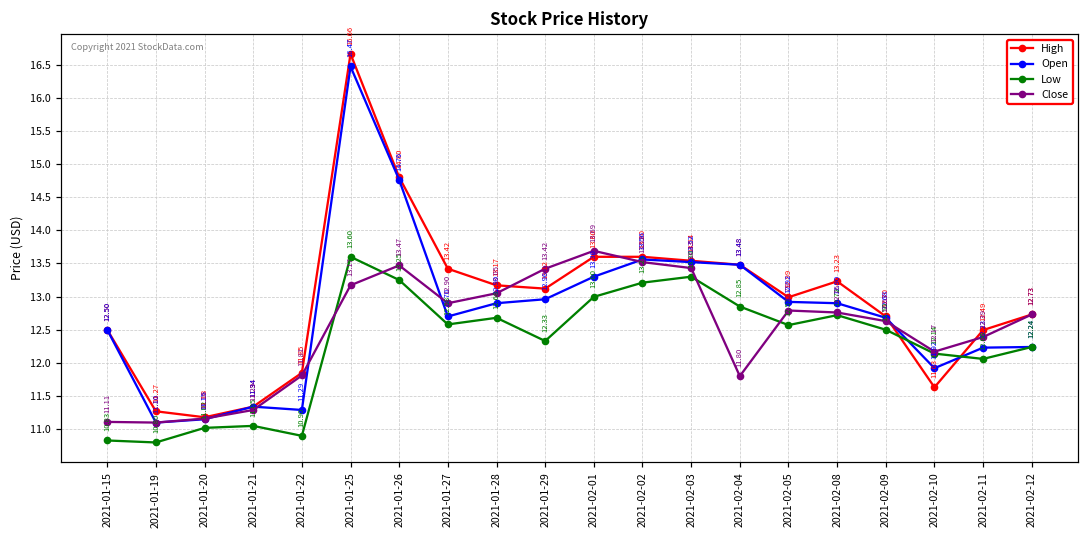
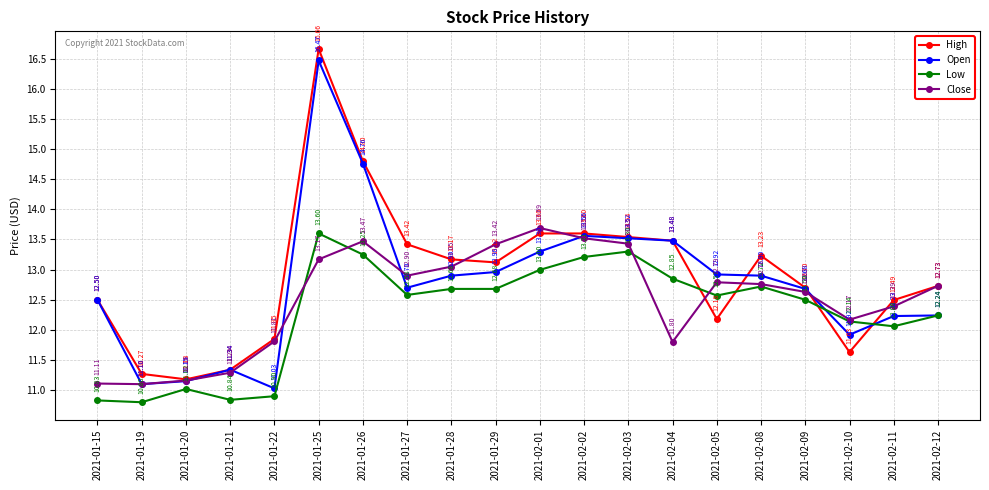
Low, 2021-01-21: 11.05 -> 10.84
Open, 2021-01-22: 11.29 -> 11.03
Low, 2021-01-29: 12.33 -> 12.68
High, 2021-02-05: 12.99 -> 12.18
